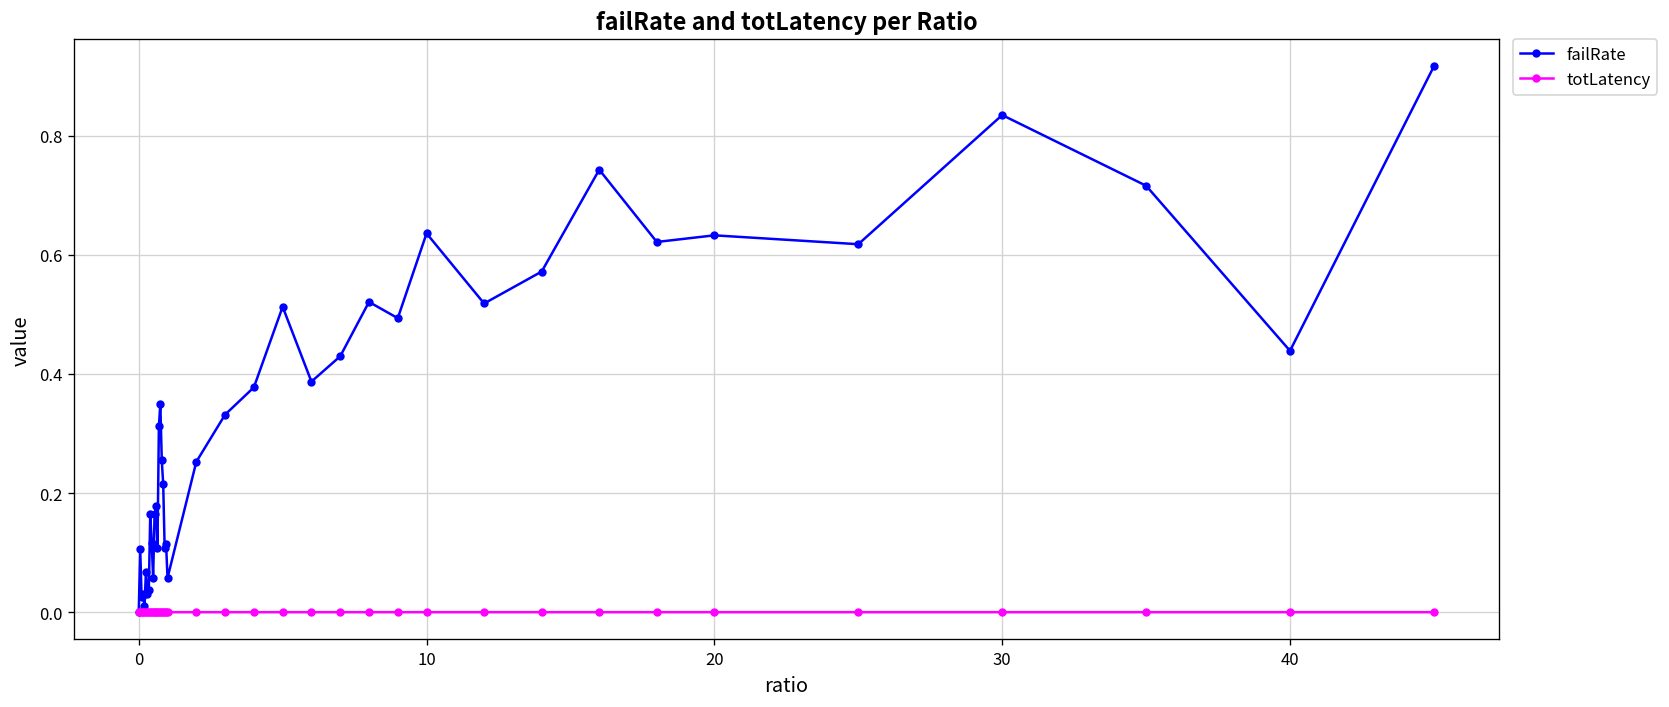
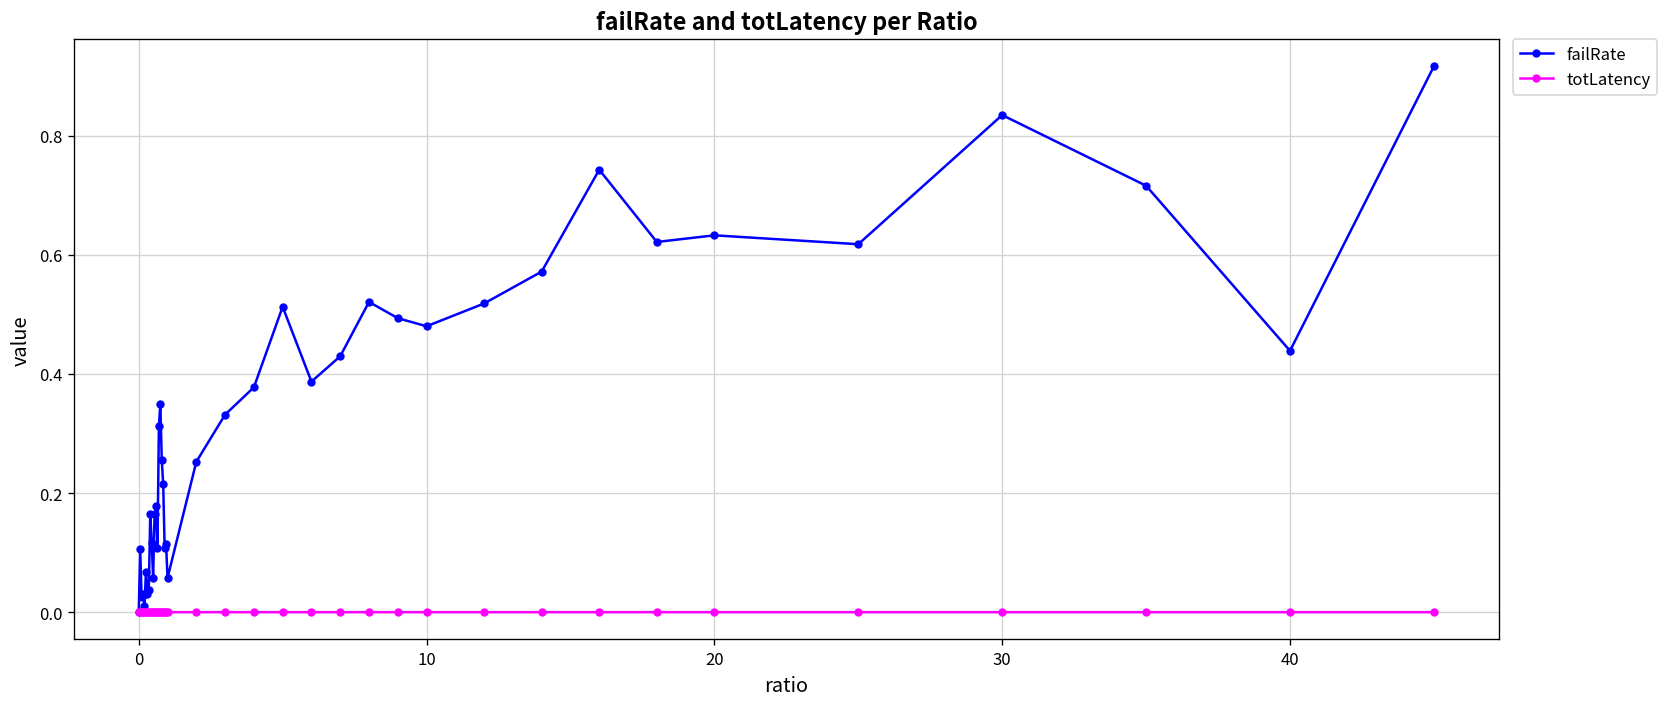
failRate, 10: 0.64 -> 0.48
